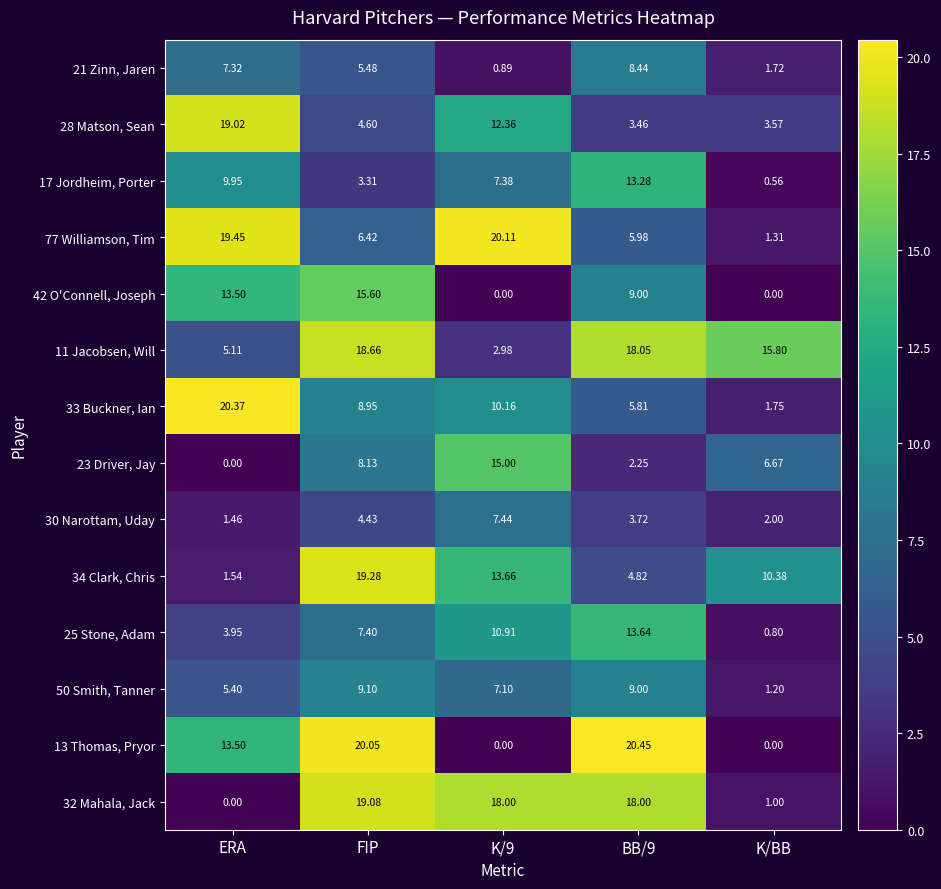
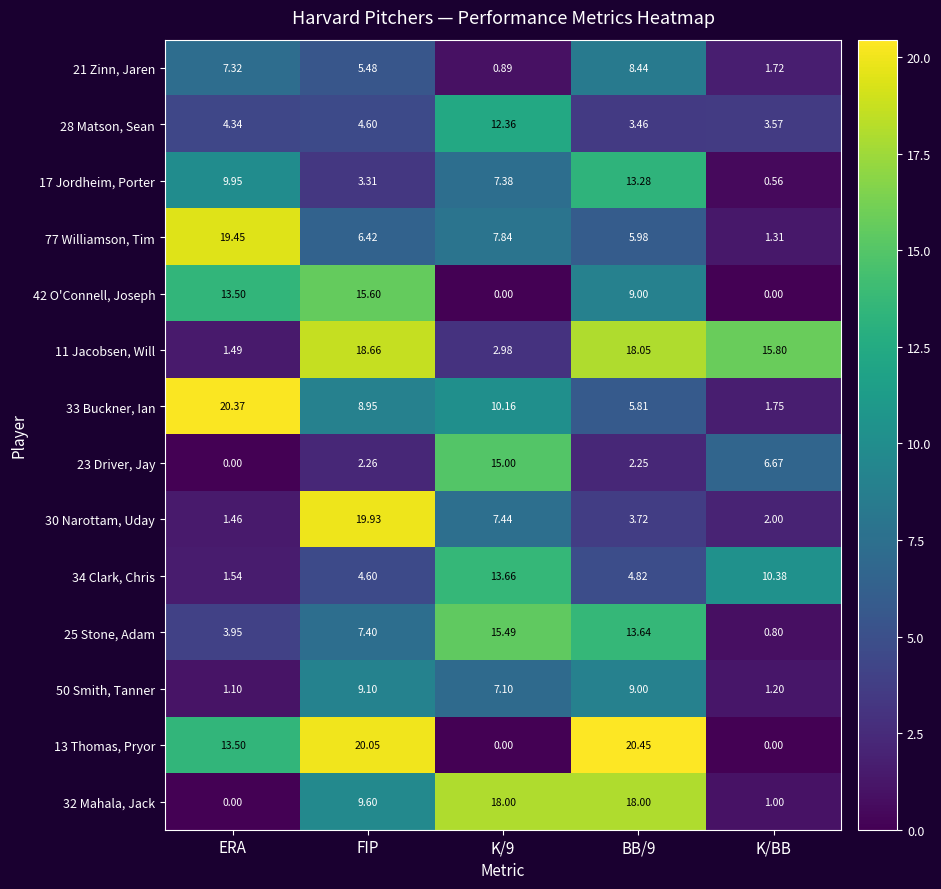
28 Matson, Sean, ERA: 19.02 -> 4.34
77 Williamson, Tim, K/9: 20.11 -> 7.84
11 Jacobsen, Will, ERA: 5.11 -> 1.49
23 Driver, Jay, FIP: 8.13 -> 2.26
30 Narottam, Uday, FIP: 4.43 -> 19.93
34 Clark, Chris, FIP: 19.28 -> 4.60
25 Stone, Adam, K/9: 10.91 -> 15.49
50 Smith, Tanner, ERA: 5.40 -> 1.10
32 Mahala, Jack, FIP: 19.08 -> 9.60
